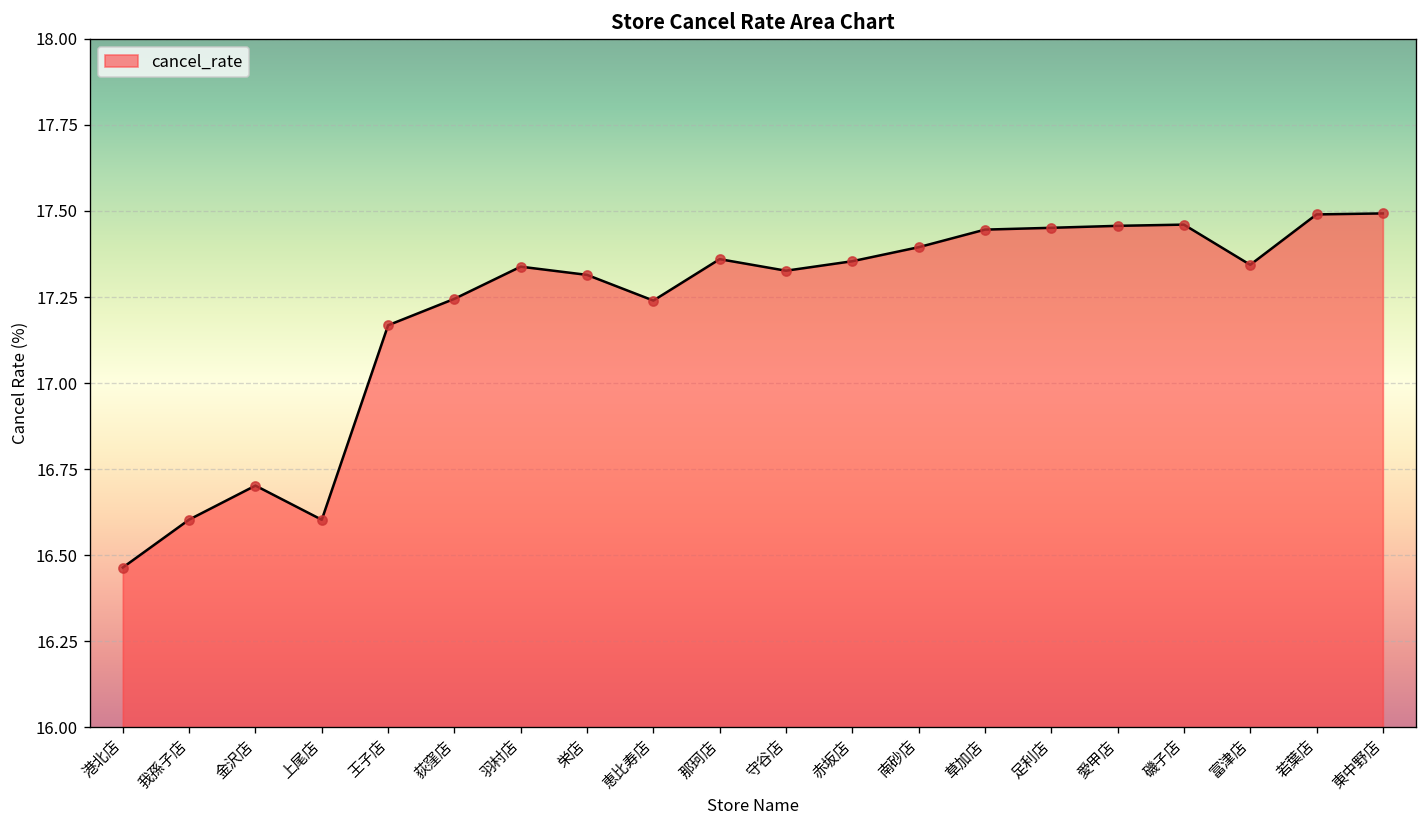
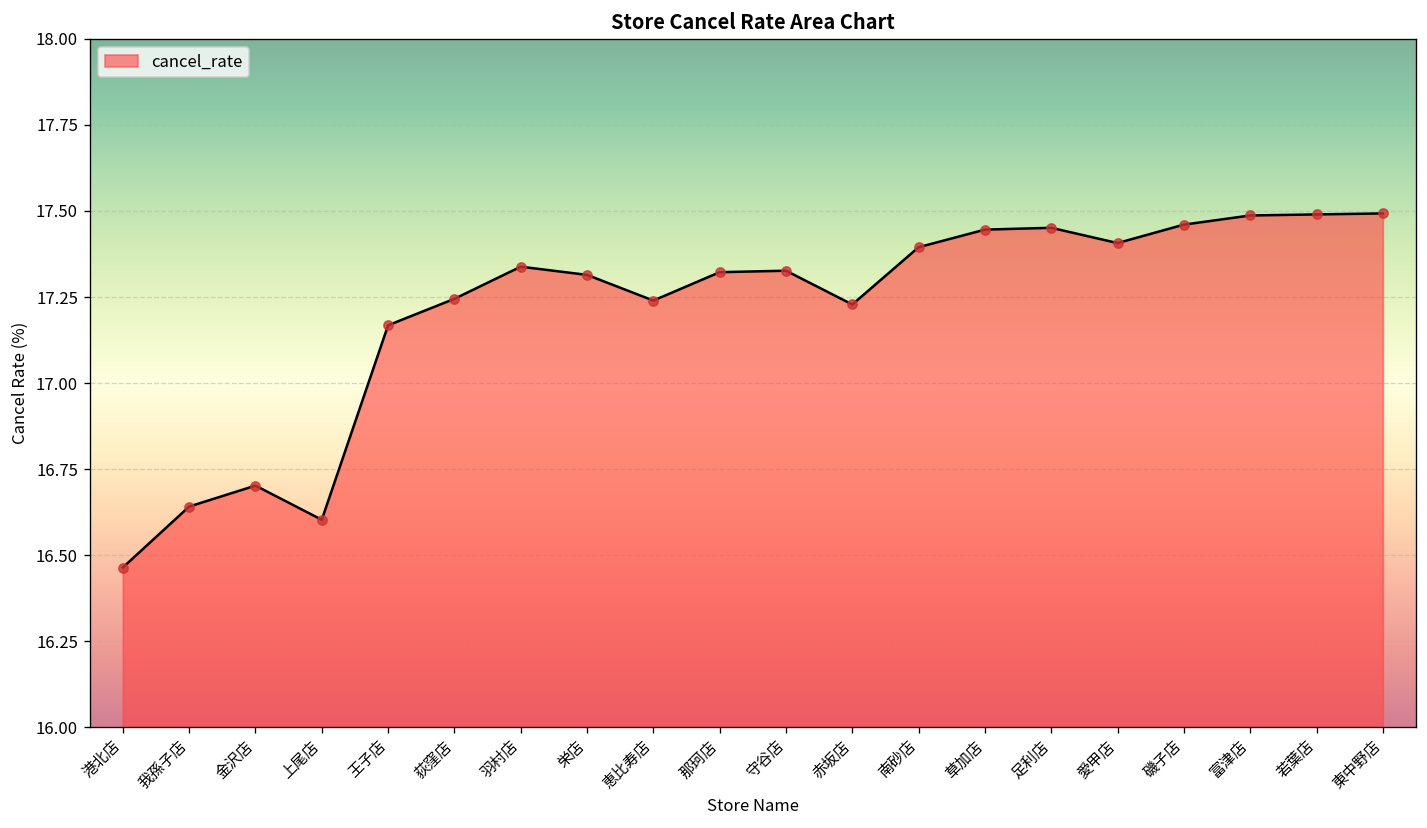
我孫子店: 16.60 -> 16.64
那珂店: 17.36 -> 17.32
赤坂店: 17.35 -> 17.23
愛甲店: 17.46 -> 17.41
富津店: 17.34 -> 17.49
